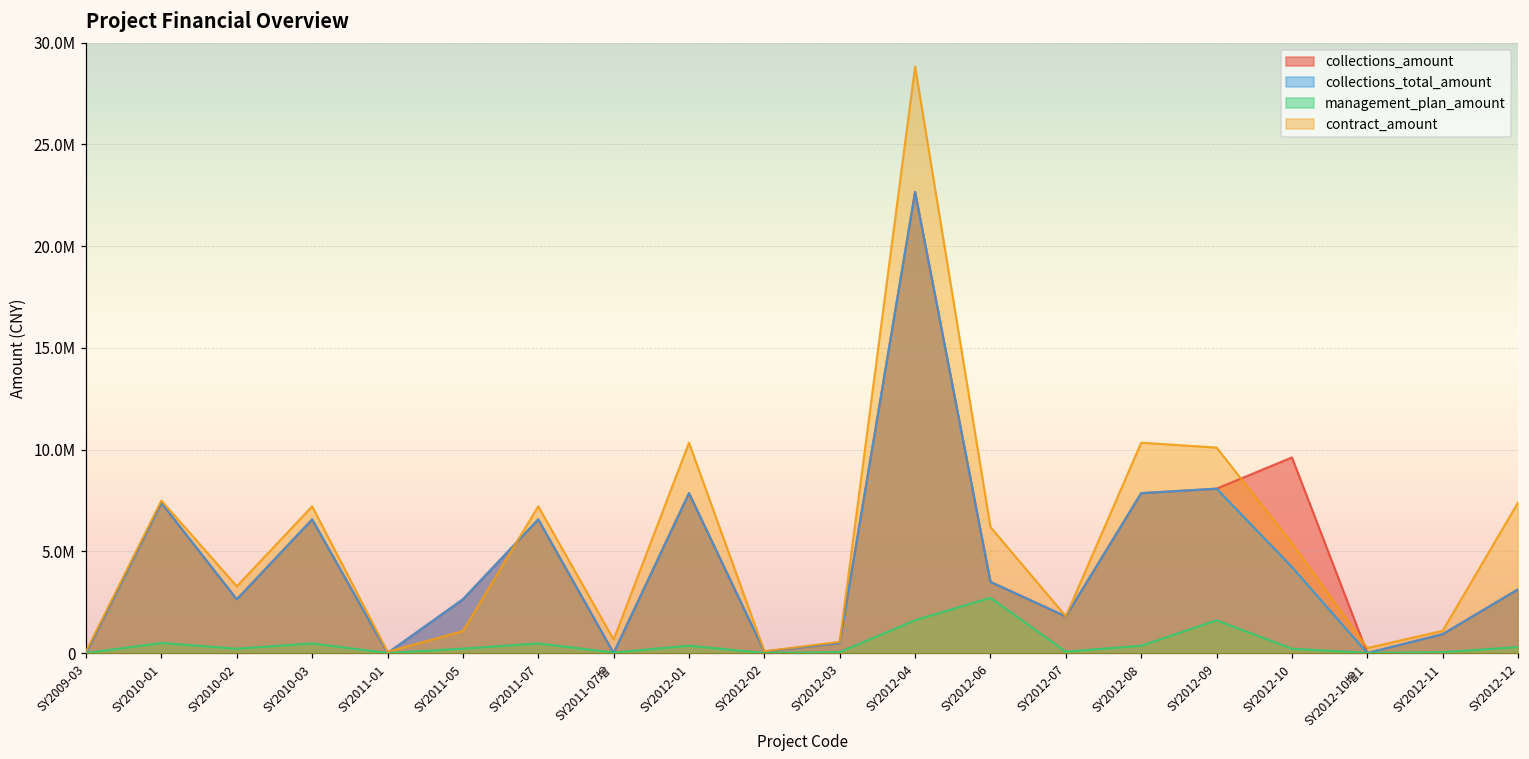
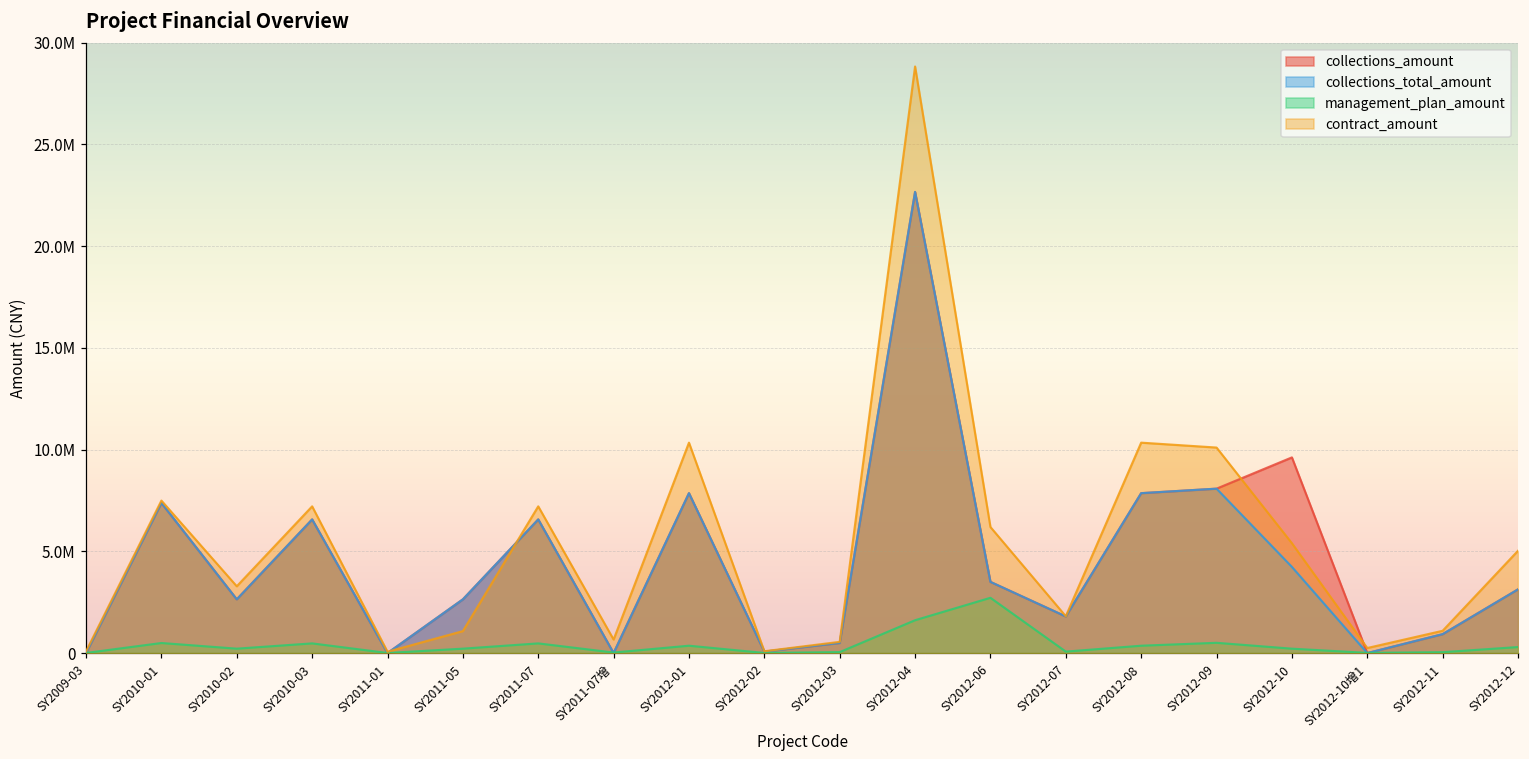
management_plan_amount, SY2012-09: 1600000 -> 500000
contract_amount, SY2012-12: 7400000 -> 5000000
